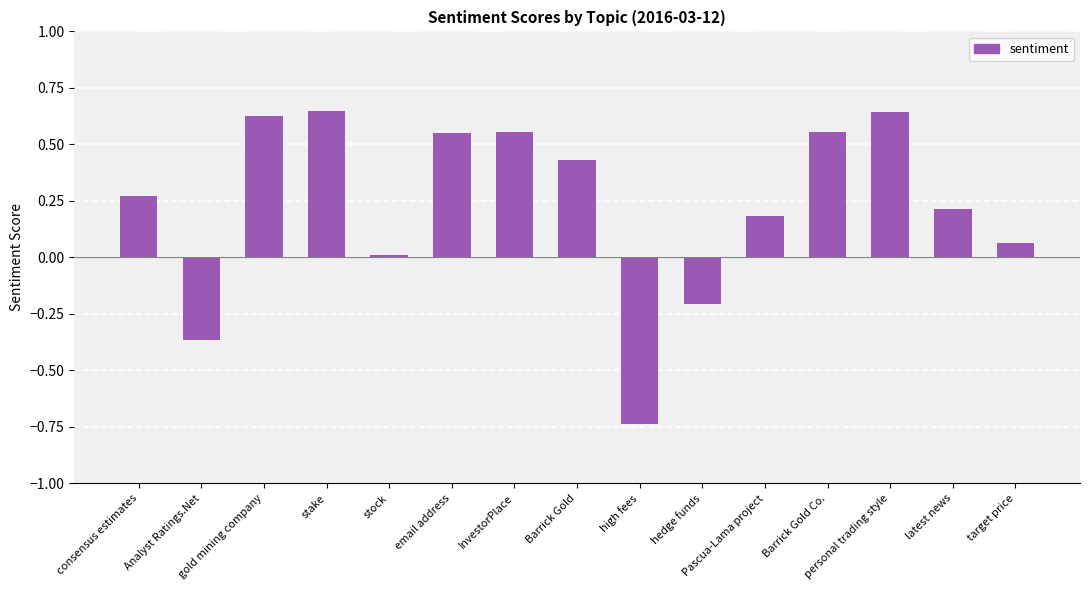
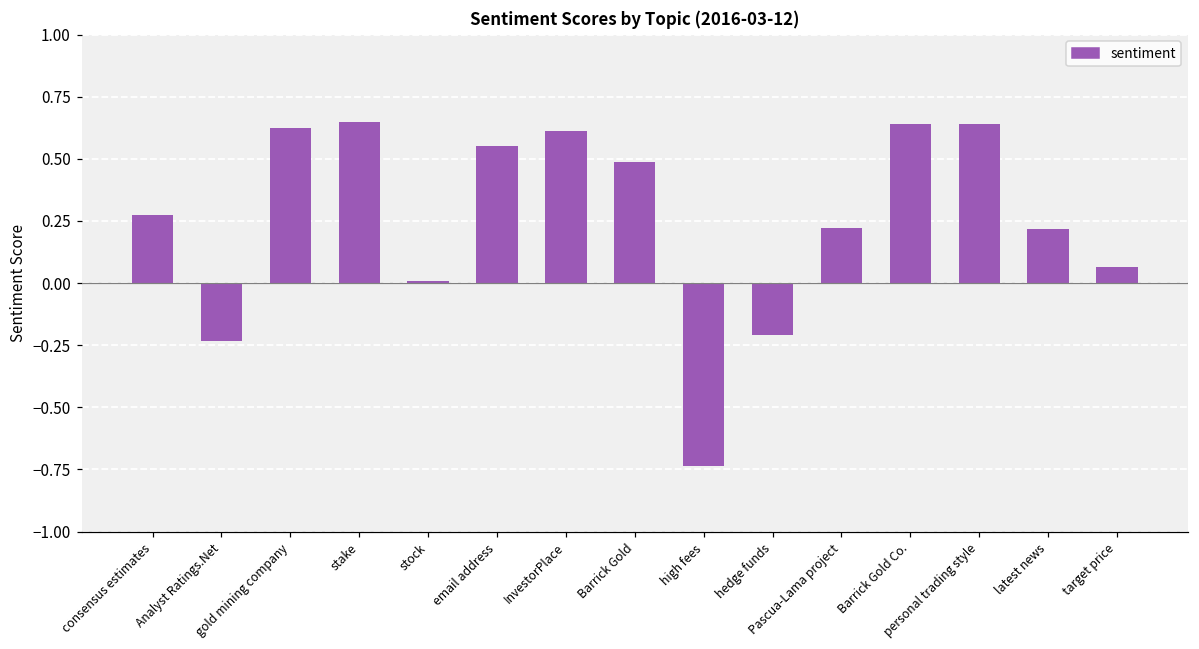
Analyst Ratings.Net: -0.36 -> -0.23
InvestorPlace: 0.56 -> 0.61
Barrick Gold: 0.43 -> 0.49
Pascua-Lama project: 0.18 -> 0.22
Barrick Gold Co.: 0.56 -> 0.64
